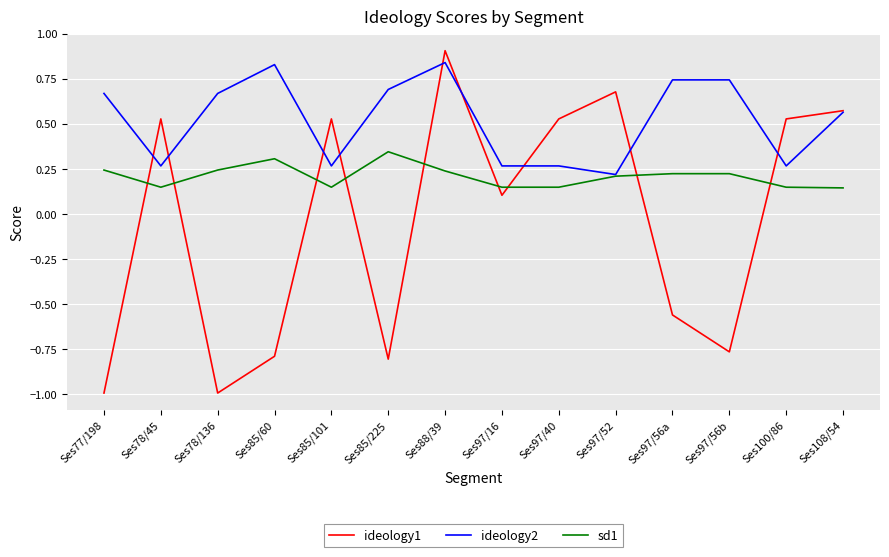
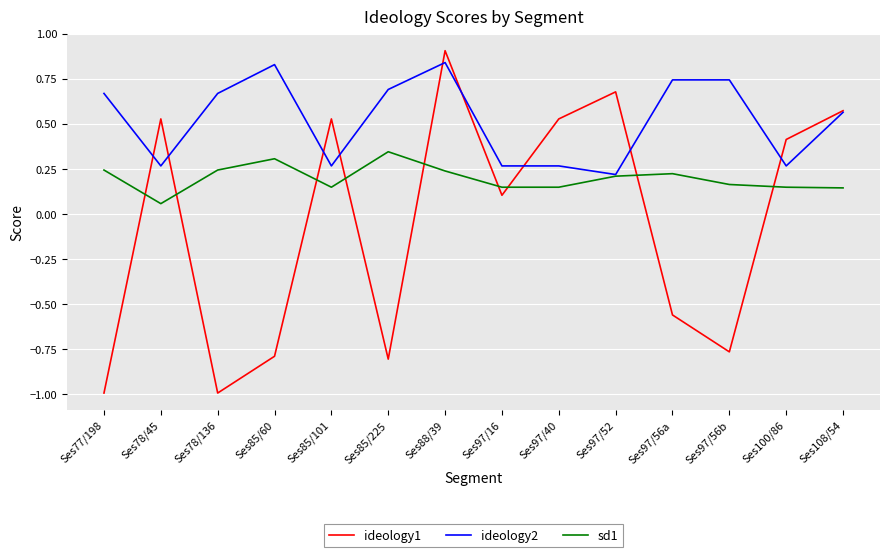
sd1, Ses78/45: 0.15 -> 0.06
sd1, Ses97/56b: 0.22 -> 0.16
ideology1, Ses100/86: 0.53 -> 0.41
